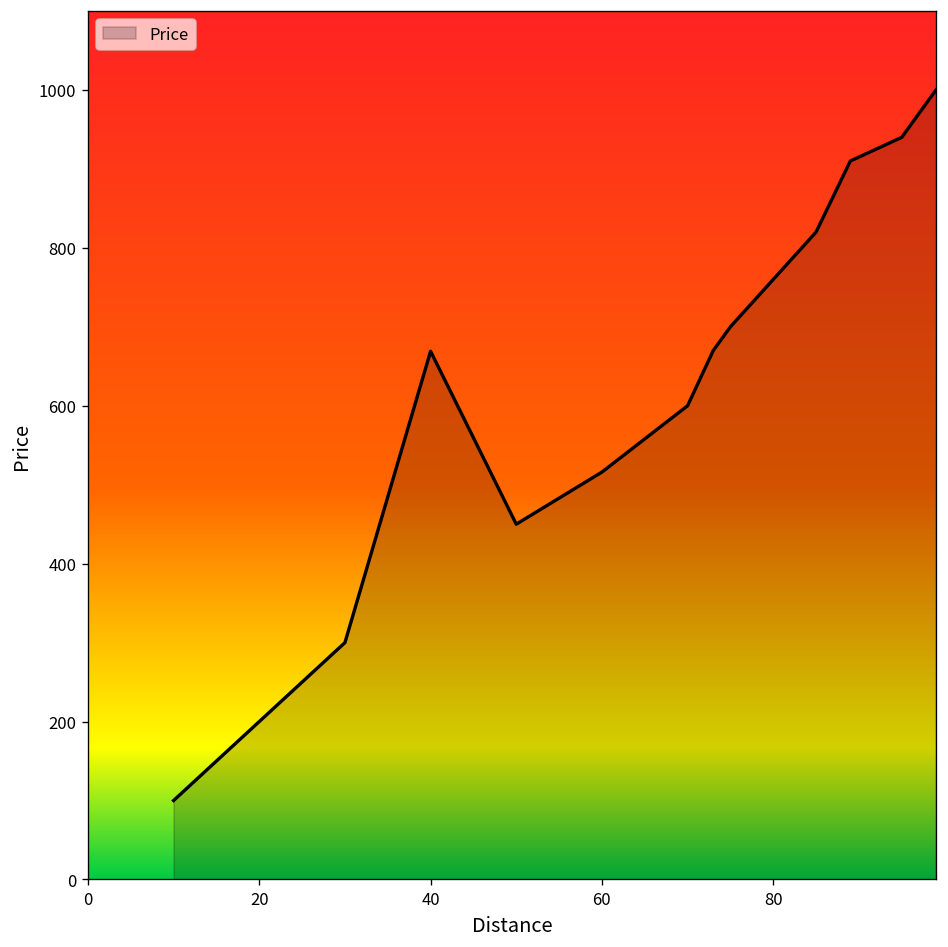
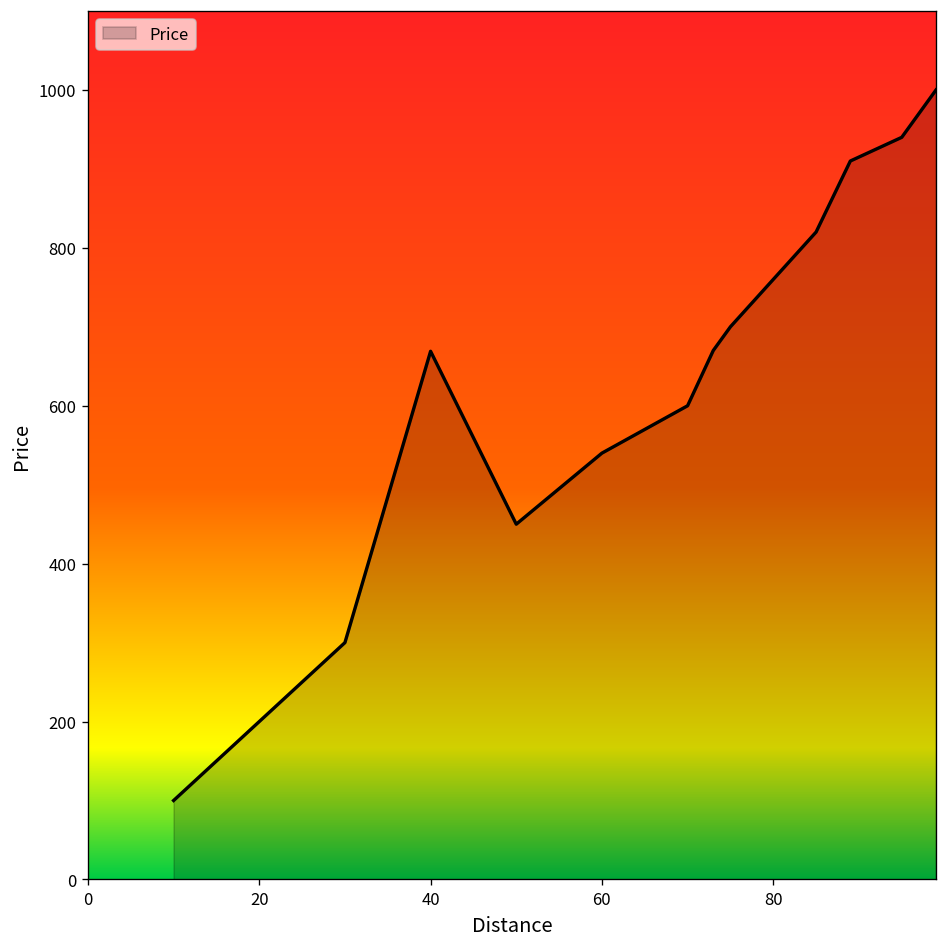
60: 520 -> 540
